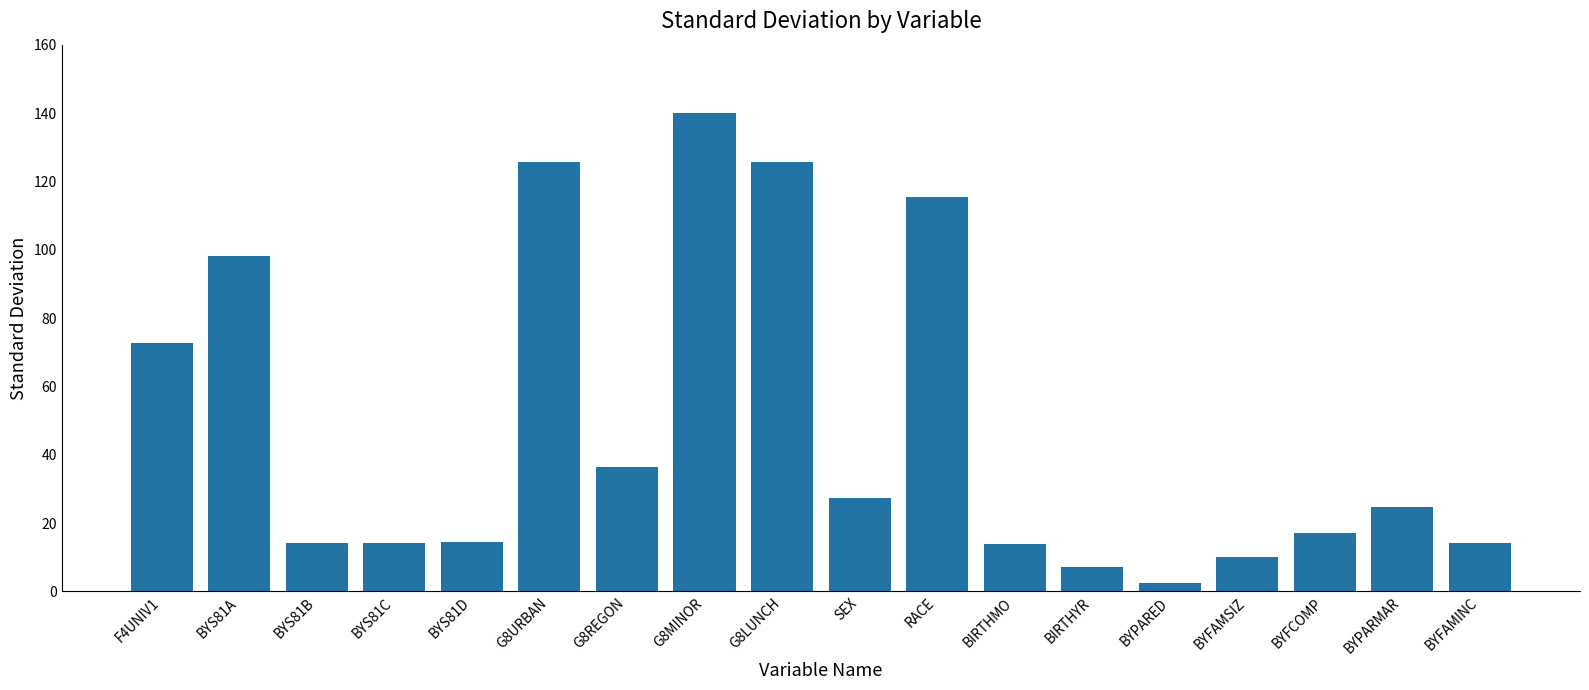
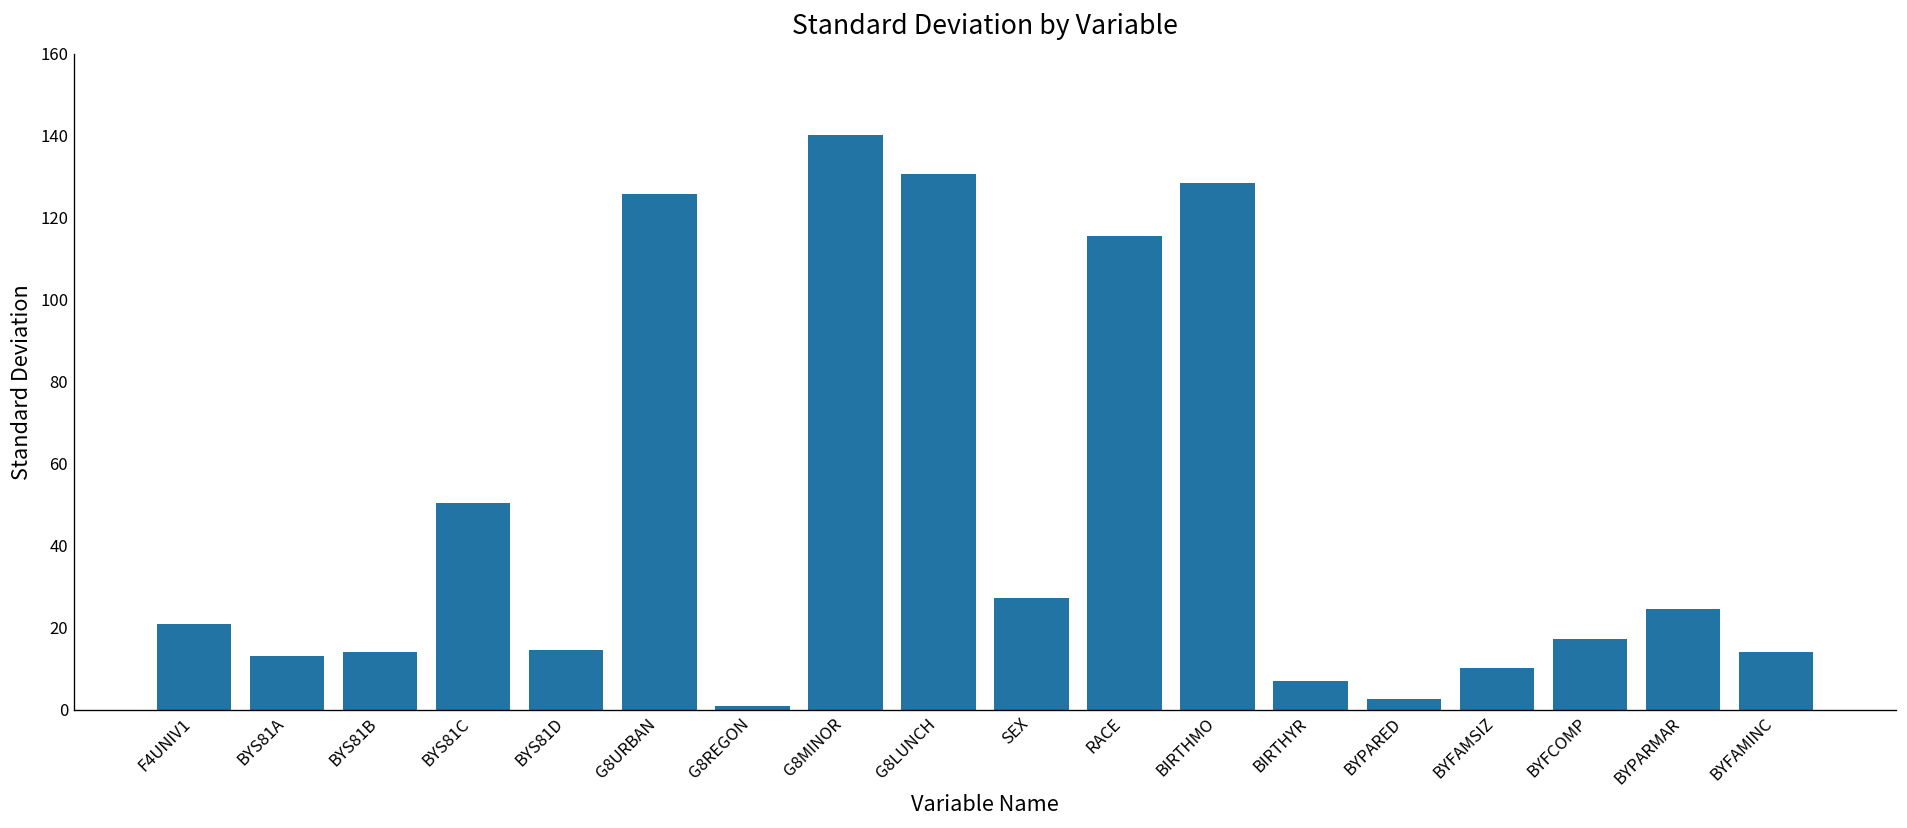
F4UNIV1: 73 -> 21
BYS81A: 98 -> 13
BYS81C: 14 -> 50
G8REGON: 36 -> 1
G8LUNCH: 126 -> 131
BIRTHMO: 14 -> 128
